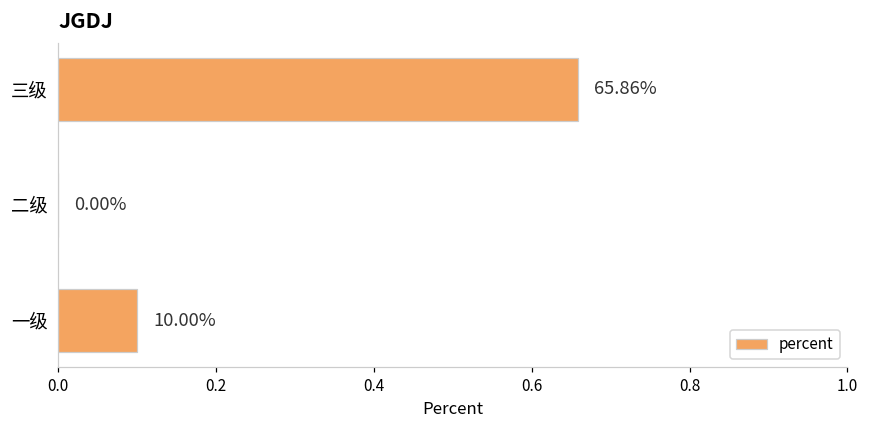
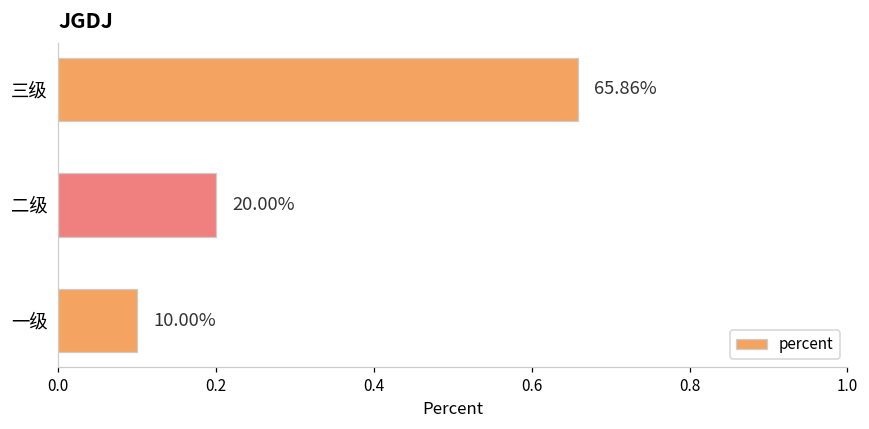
二级: 0.00% -> 20.00%
